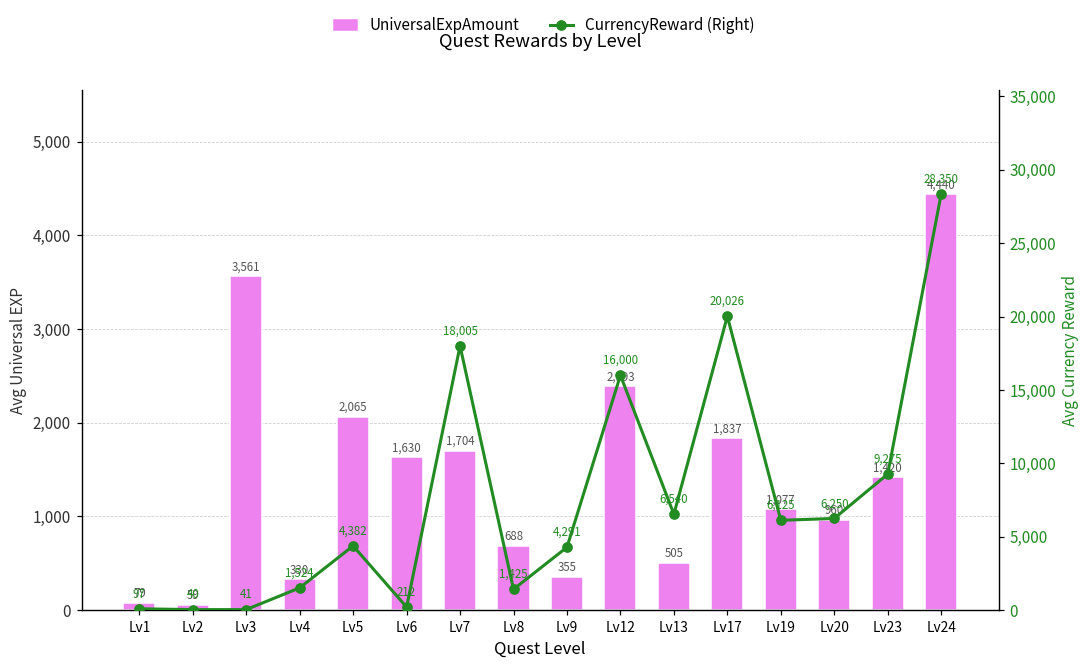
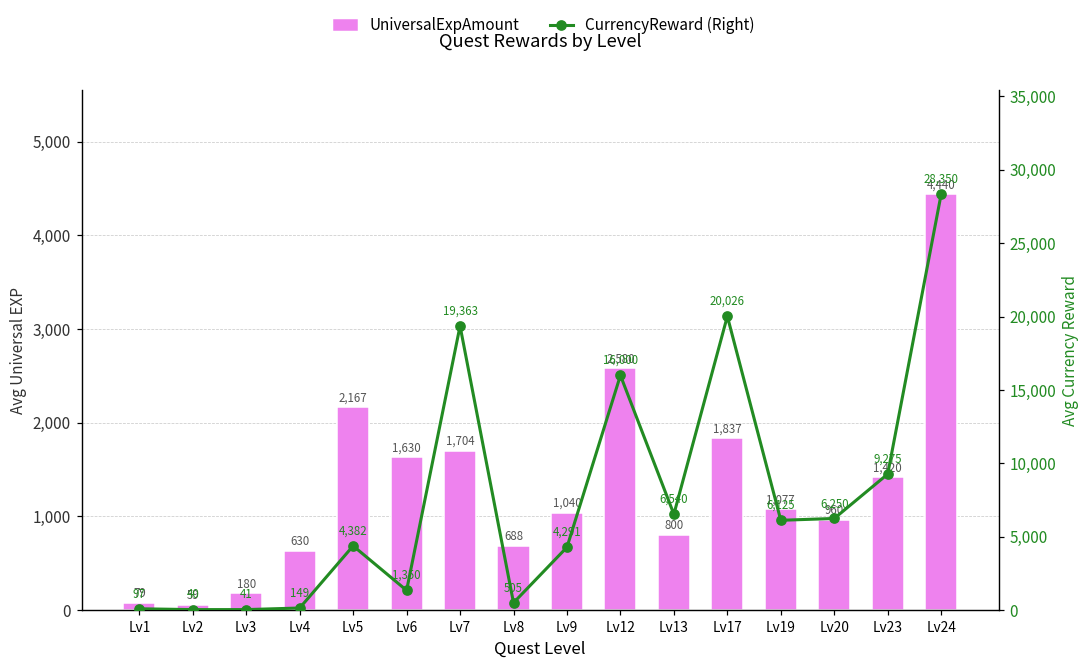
UniversalExpAmount, Lv3: 3,561 -> 180
UniversalExpAmount, Lv4: 330 -> 630
UniversalExpAmount, Lv5: 2,065 -> 2,167
UniversalExpAmount, Lv9: 355 -> 1,040
UniversalExpAmount, Lv12: 2,393 -> 2,580
UniversalExpAmount, Lv13: 505 -> 800
CurrencyReward (Right), Lv4: 1,524 -> 149
CurrencyReward (Right), Lv6: 212 -> 1,350
CurrencyReward (Right), Lv7: 18,005 -> 19,363
CurrencyReward (Right), Lv8: 1,425 -> 505
